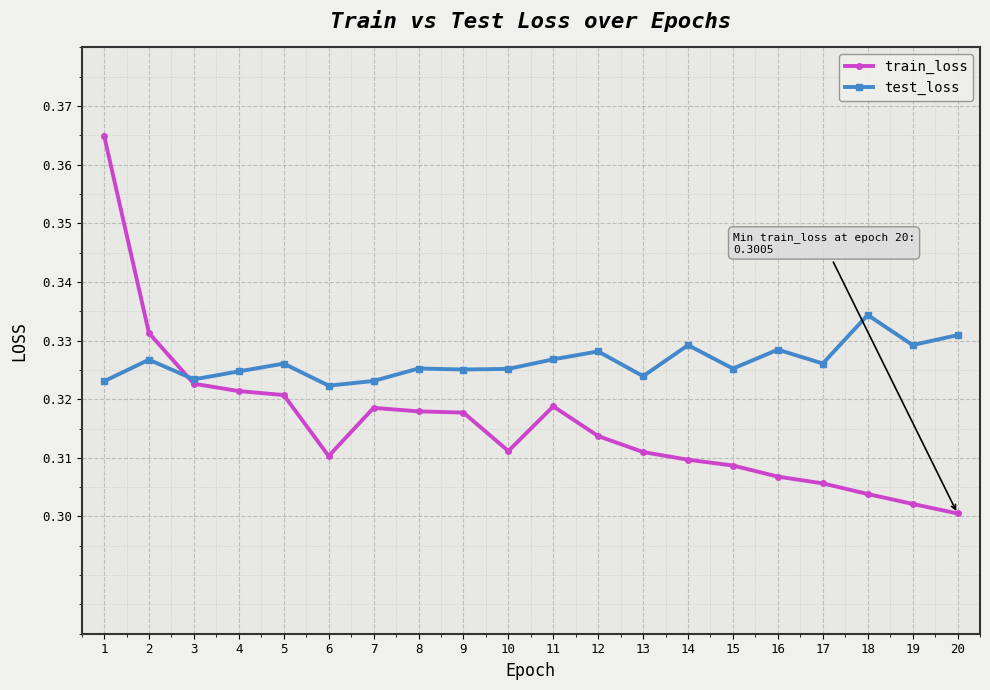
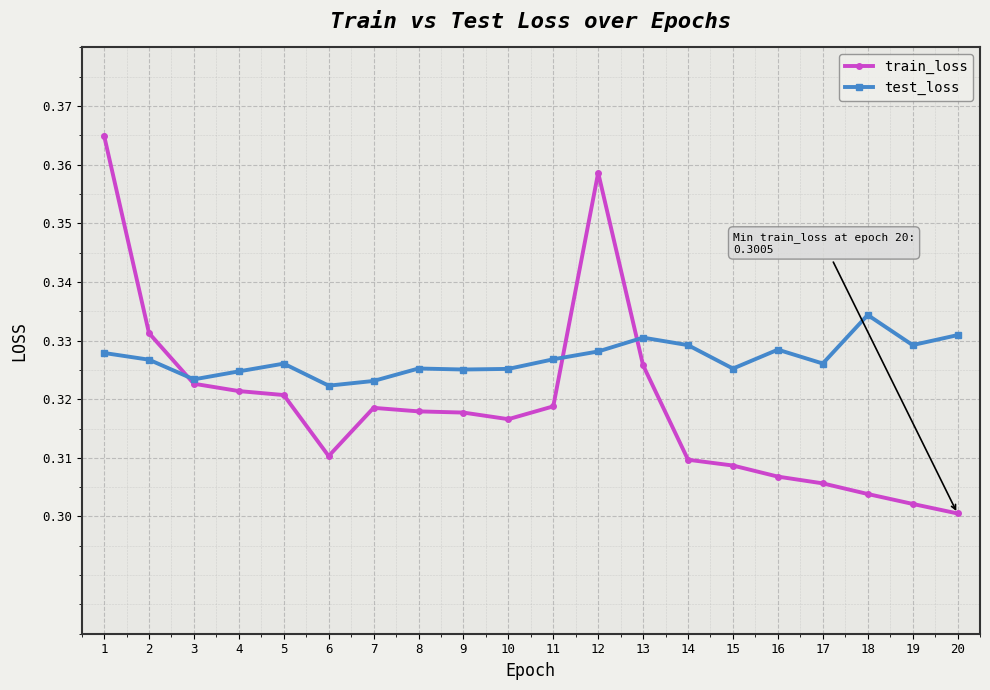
test_loss, 1: 0.323 -> 0.328
train_loss, 10: 0.311 -> 0.317
train_loss, 12: 0.314 -> 0.359
train_loss, 13: 0.311 -> 0.326
test_loss, 13: 0.324 -> 0.331
